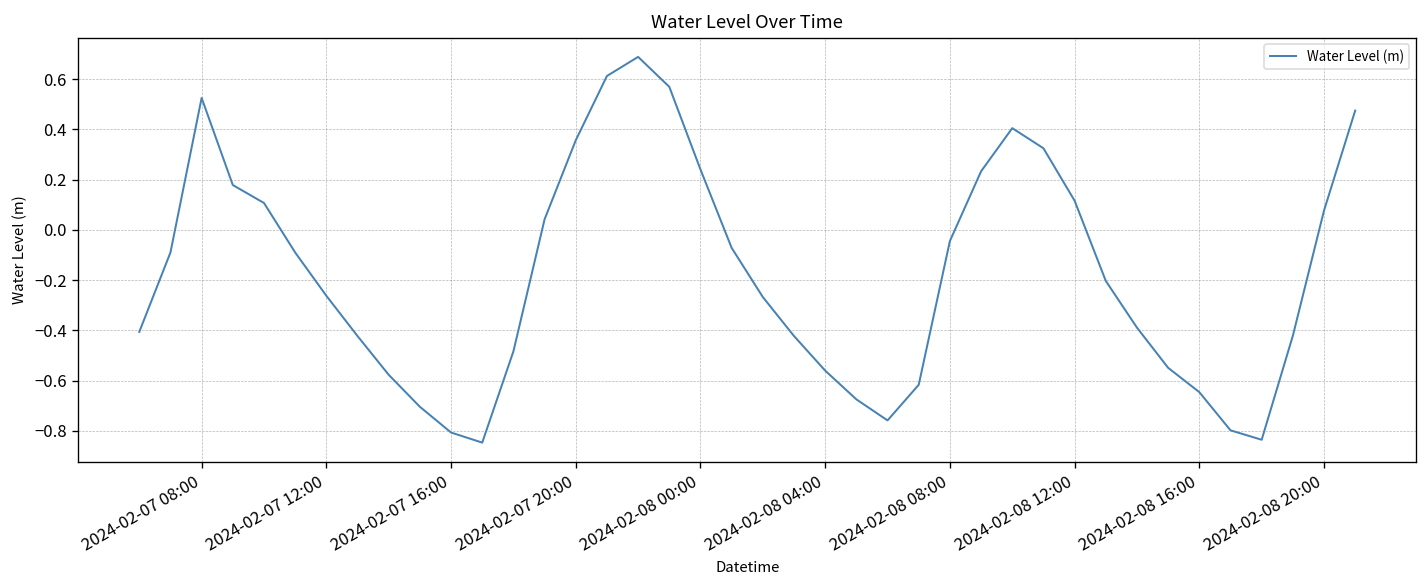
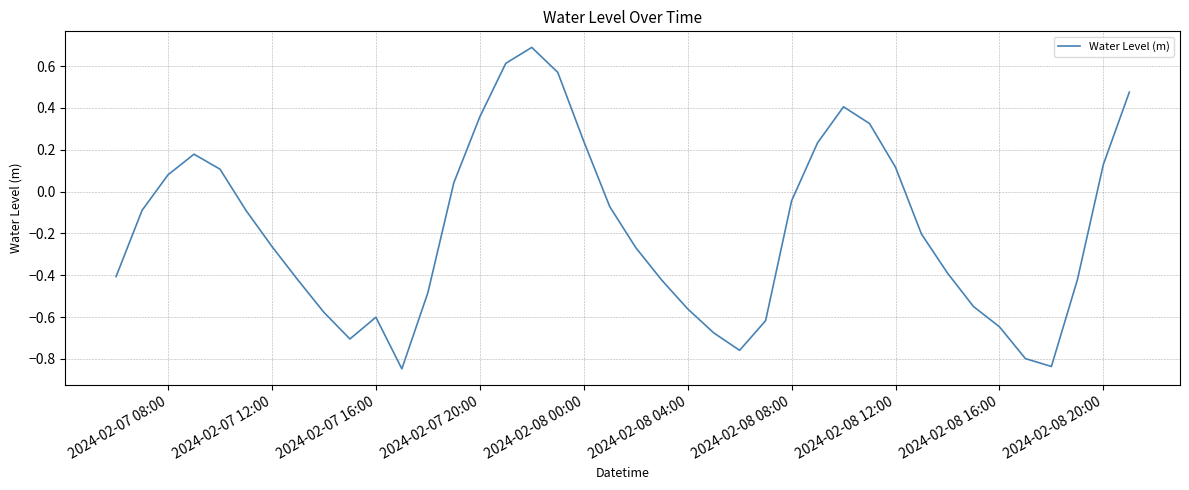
2024-02-07 08:00: 0.53 -> 0.08
2024-02-07 16:00: -0.81 -> -0.60
2024-02-08 20:00: 0.08 -> 0.13
